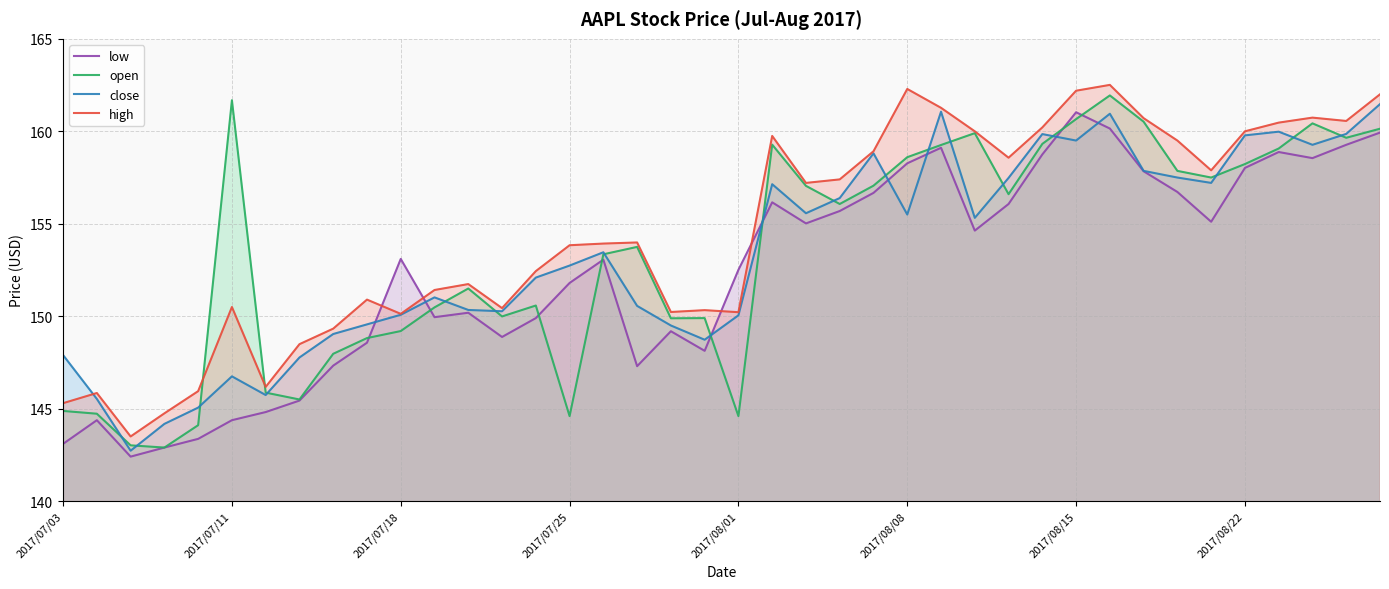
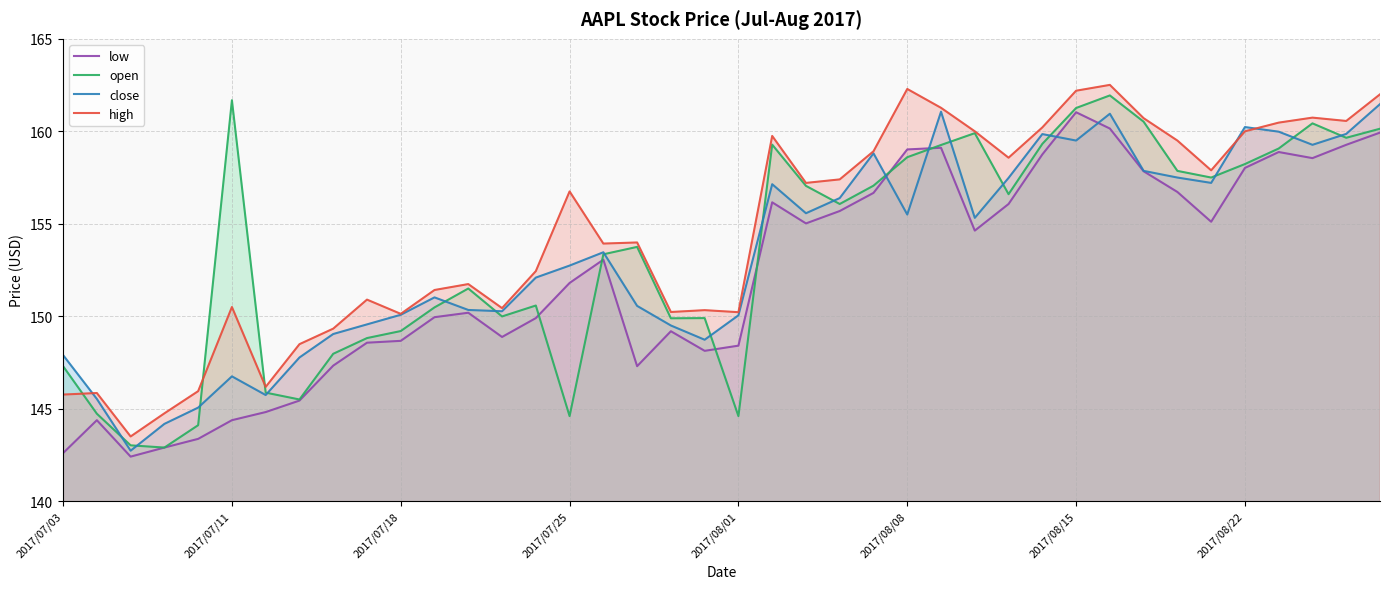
low, 2017/07/03: 143.1 -> 142.6
open, 2017/07/03: 144.9 -> 147.3
high, 2017/07/03: 145.3 -> 145.8
low, 2017/07/18: 153.1 -> 148.7
high, 2017/07/25: 153.8 -> 156.8
low, 2017/08/01: 152.5 -> 148.4
low, 2017/08/08: 158.3 -> 159.0
open, 2017/08/15: 160.7 -> 161.3
close, 2017/08/22: 159.8 -> 160.2
